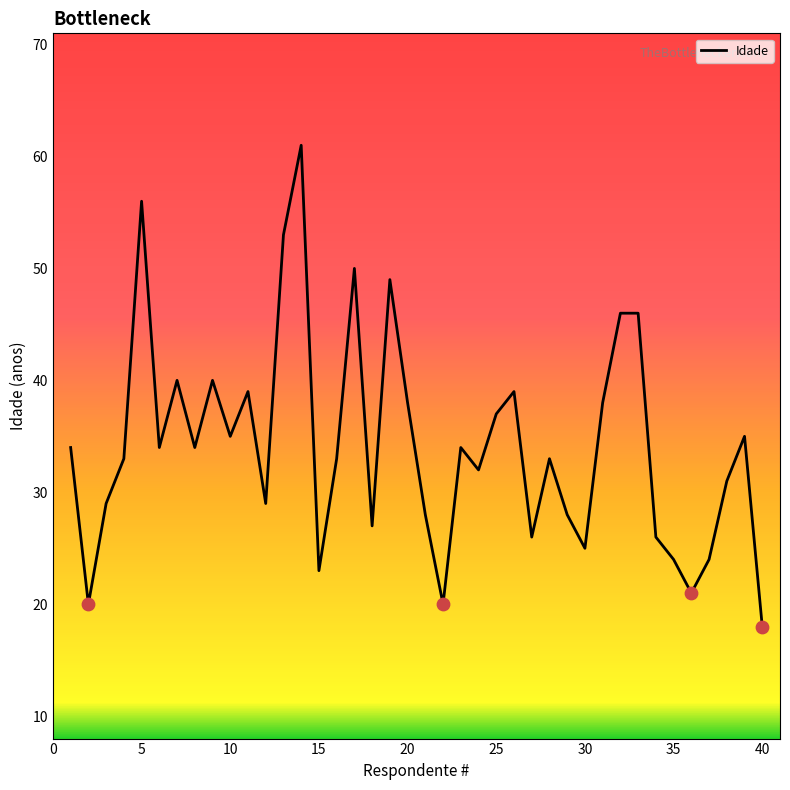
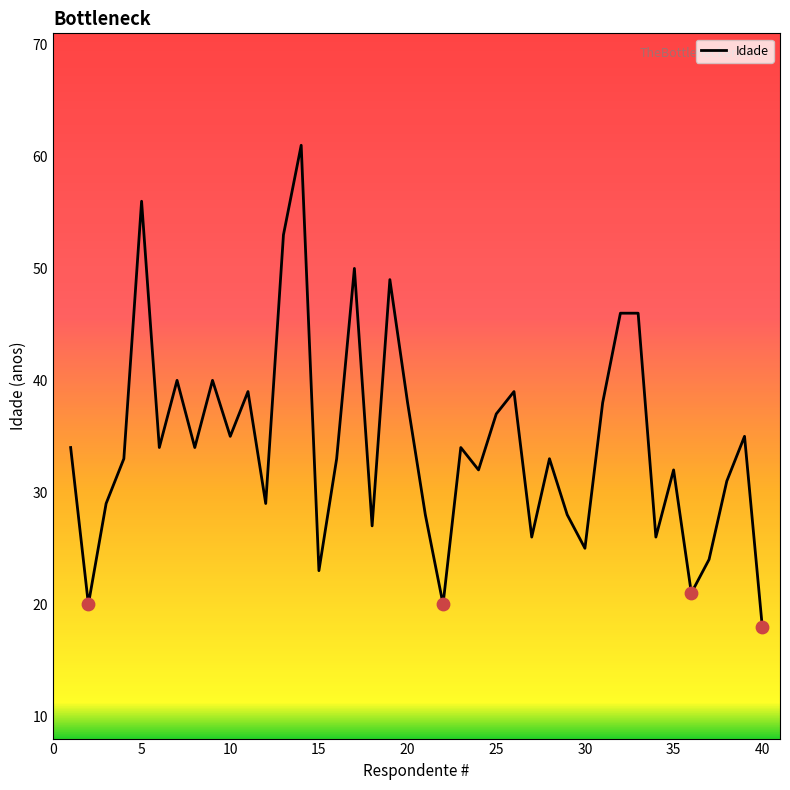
Idade, 35: 24 -> 32
